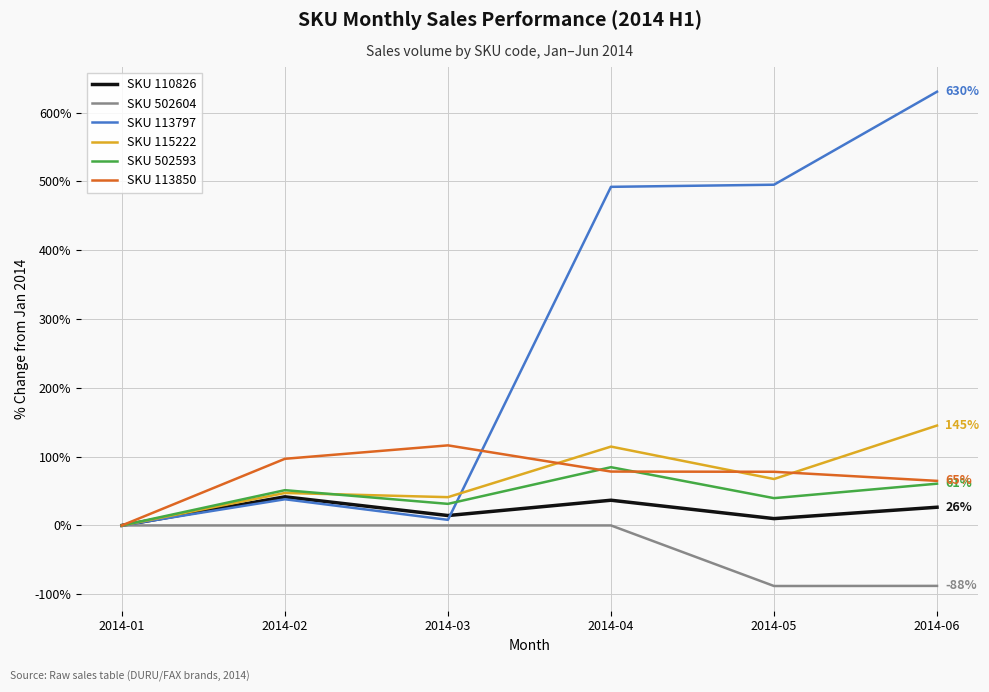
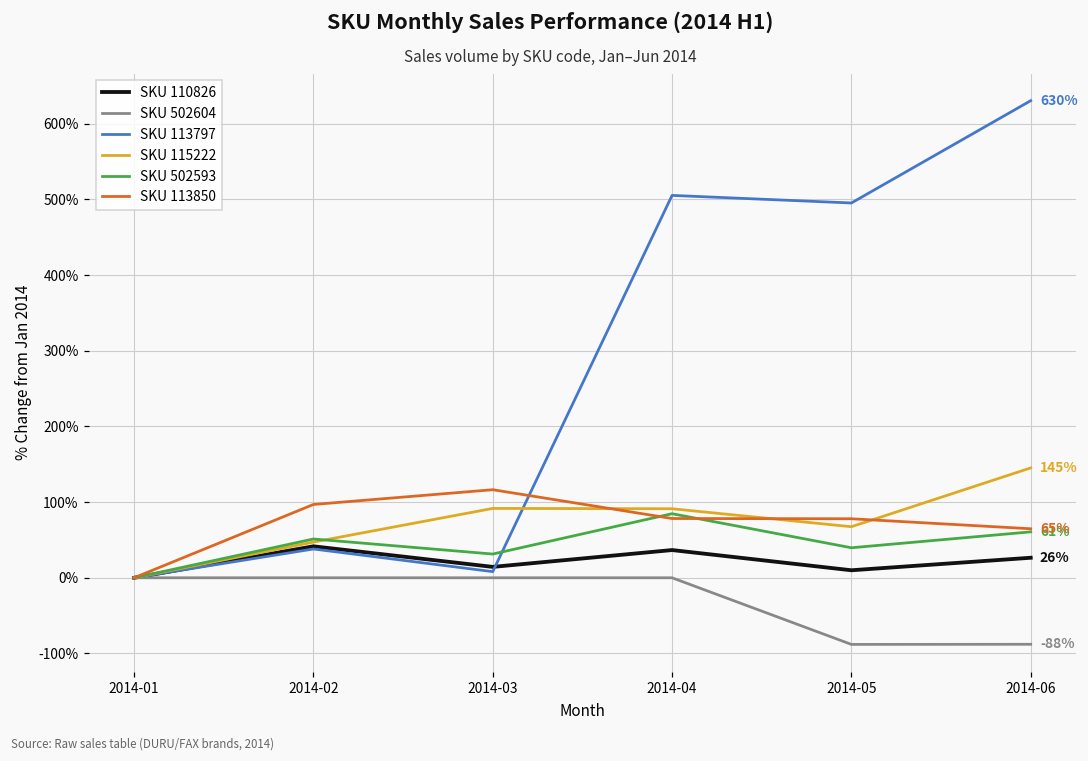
SKU 115222, 2014-03: 40% -> 90%
SKU 113797, 2014-04: 490% -> 510%
SKU 115222, 2014-04: 110% -> 90%
